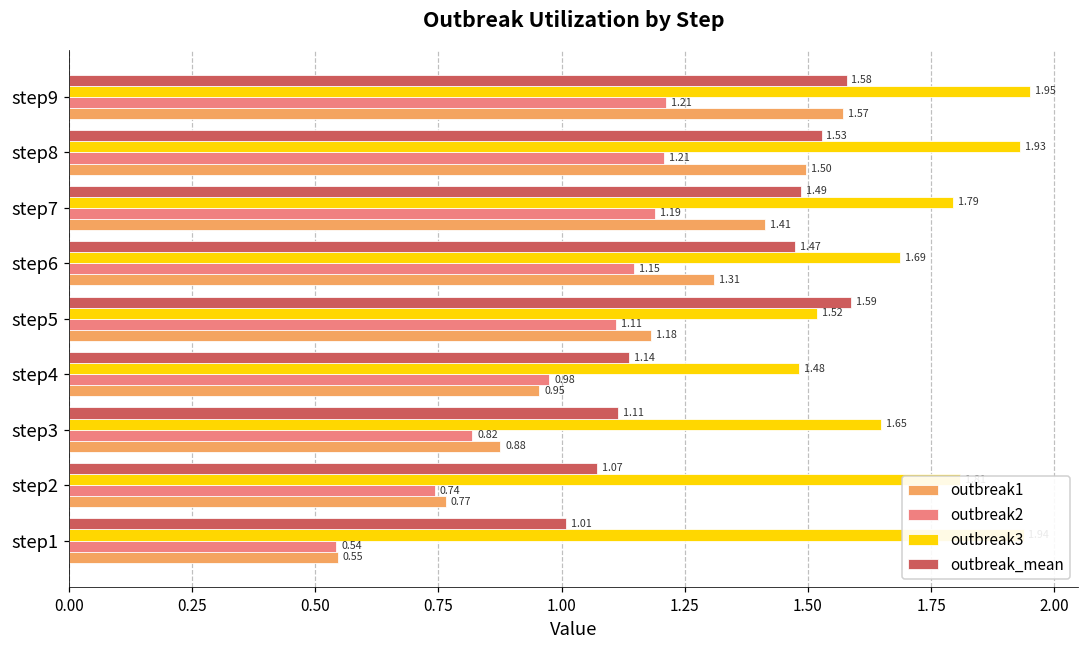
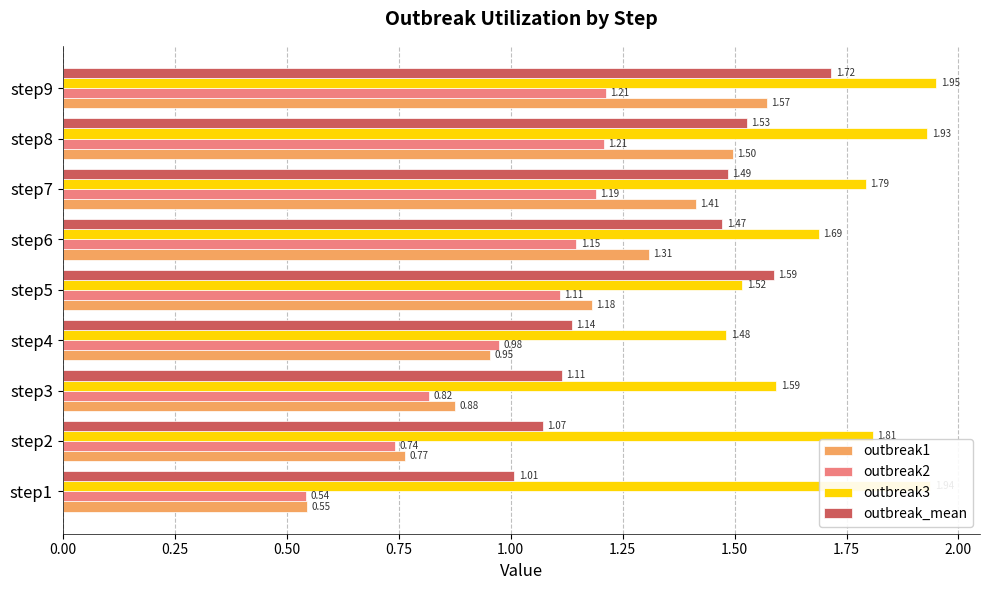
outbreak_mean, step9: 1.58 -> 1.72
outbreak3, step3: 1.65 -> 1.59
